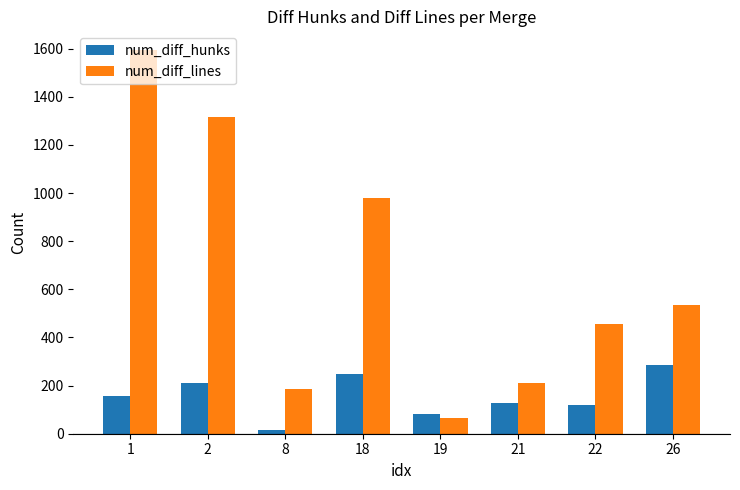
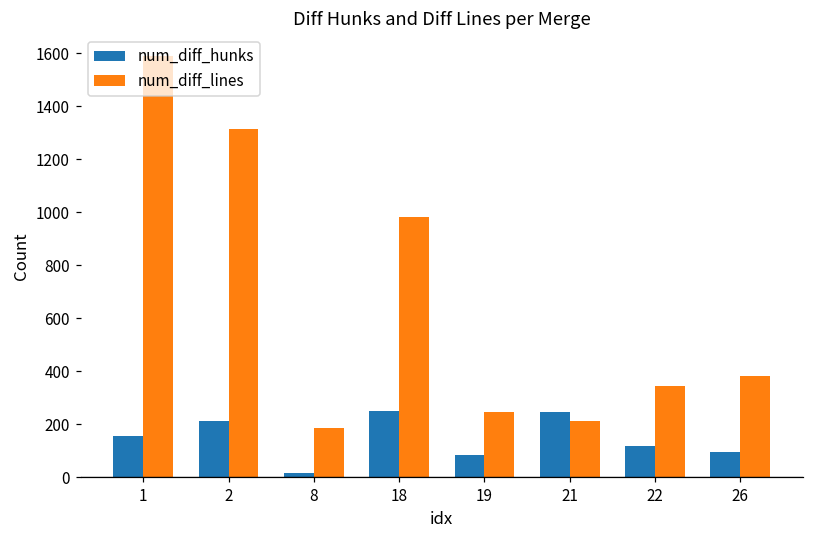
num_diff_lines, 19: 70 -> 250
num_diff_hunks, 21: 130 -> 250
num_diff_lines, 22: 450 -> 350
num_diff_hunks, 26: 290 -> 100
num_diff_lines, 26: 540 -> 380
